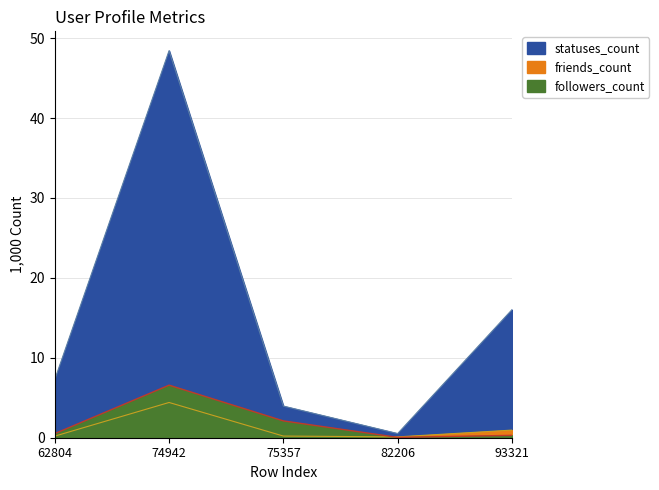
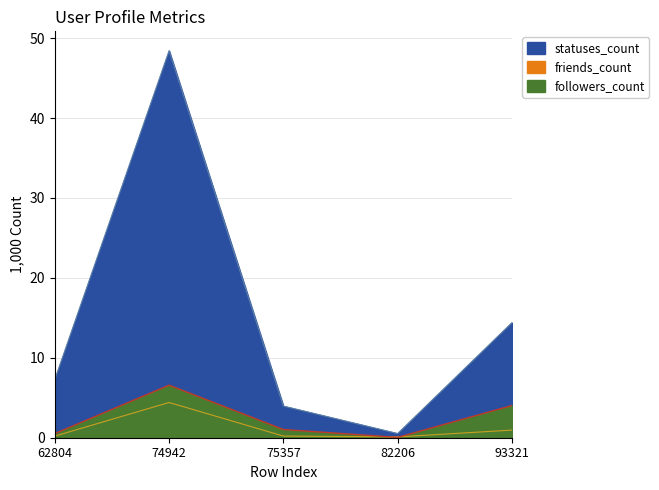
followers_count, 75357: 2 -> 1
statuses_count, 93321: 16 -> 14
followers_count, 93321: 0 -> 4
